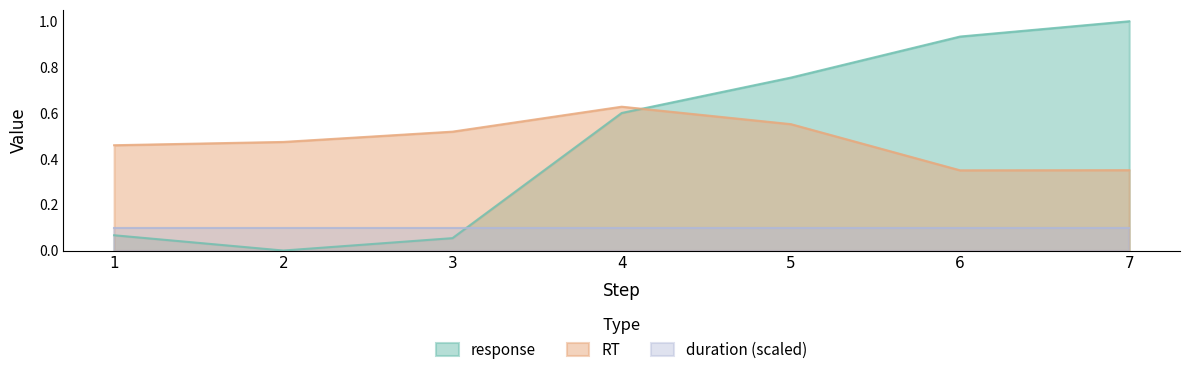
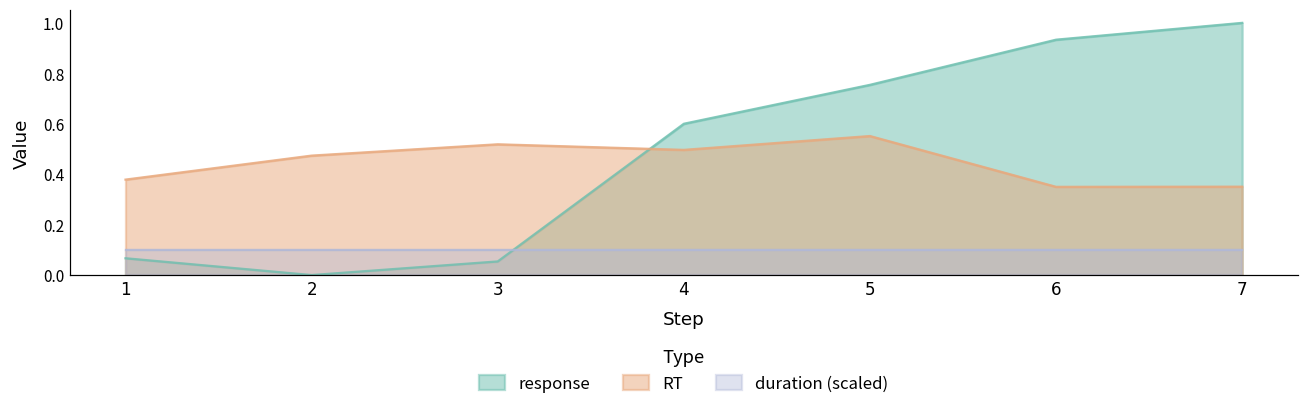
RT, 1: 0.46 -> 0.38
RT, 4: 0.63 -> 0.50
